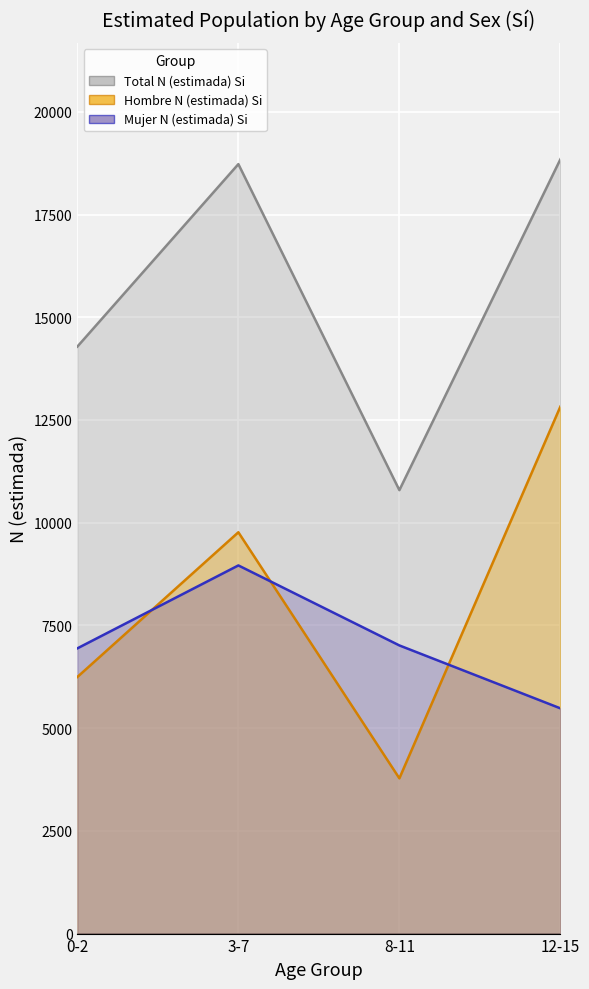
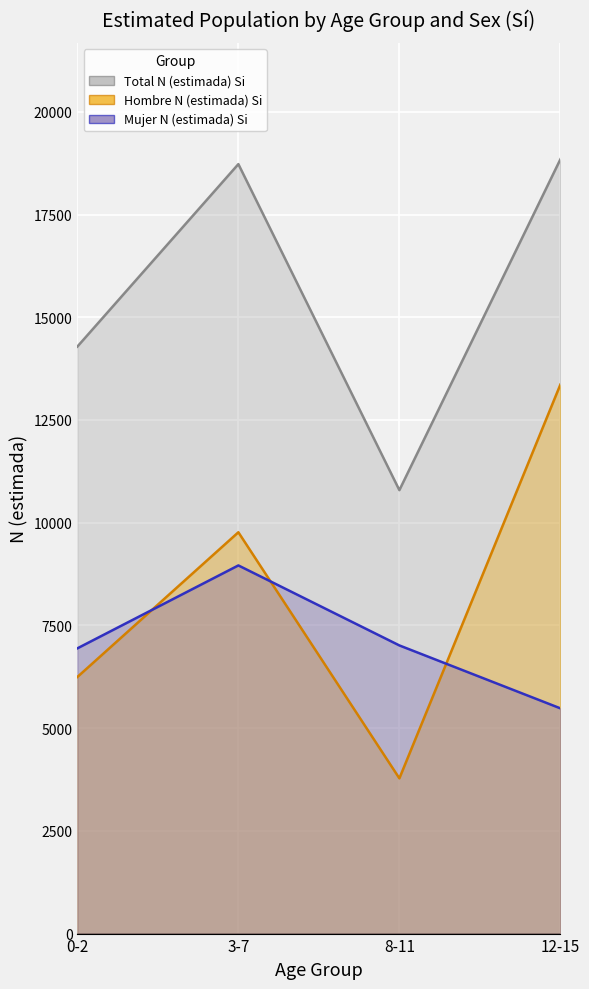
Hombre N (estimada) Si, 12-15: 12800 -> 13400
